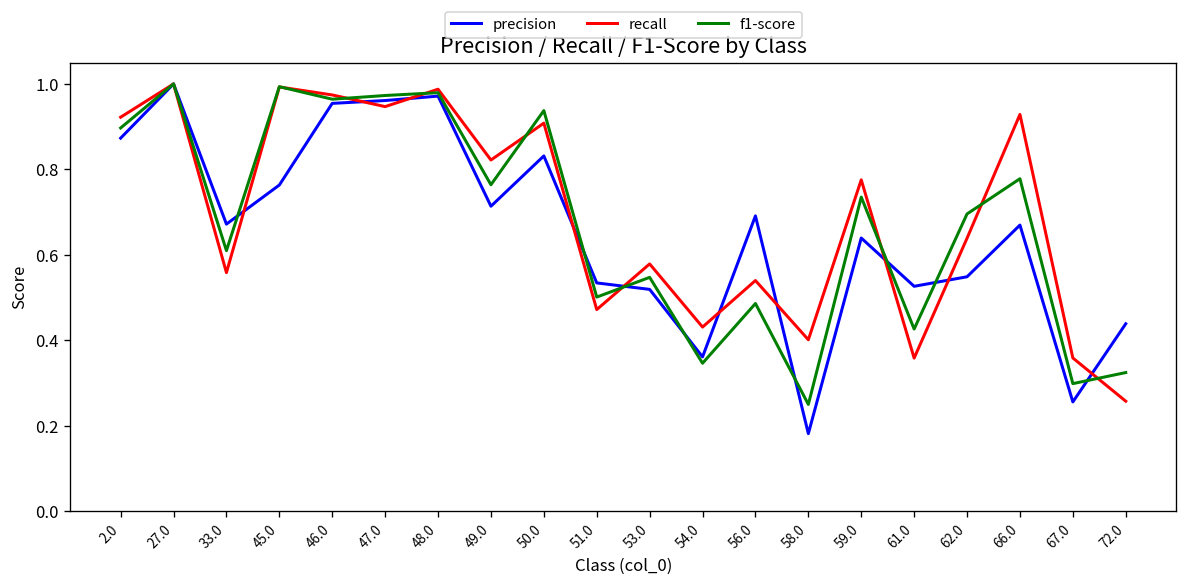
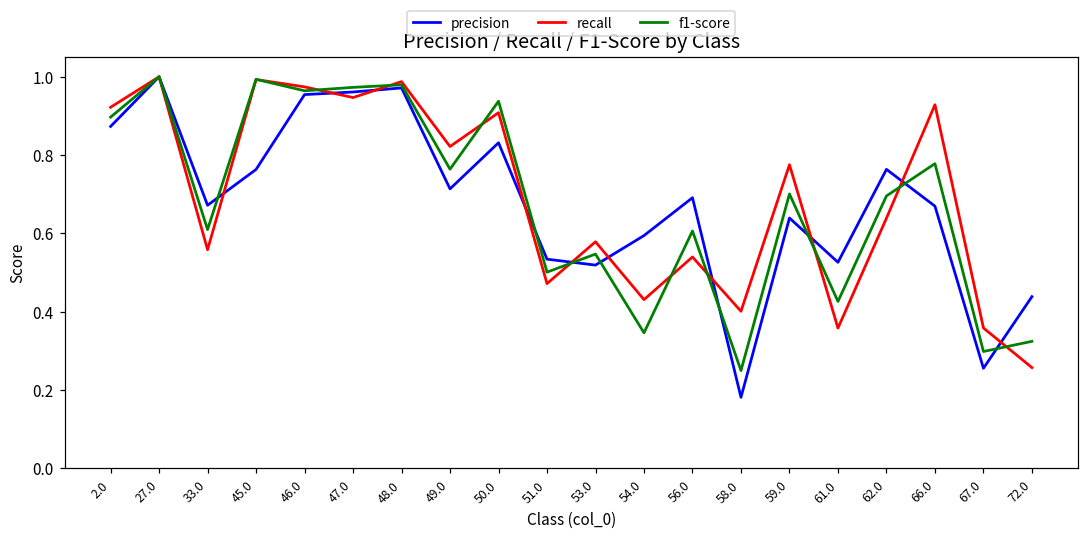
precision, 54.0: 0.36 -> 0.59
f1-score, 56.0: 0.49 -> 0.61
f1-score, 59.0: 0.74 -> 0.70
precision, 62.0: 0.55 -> 0.76
